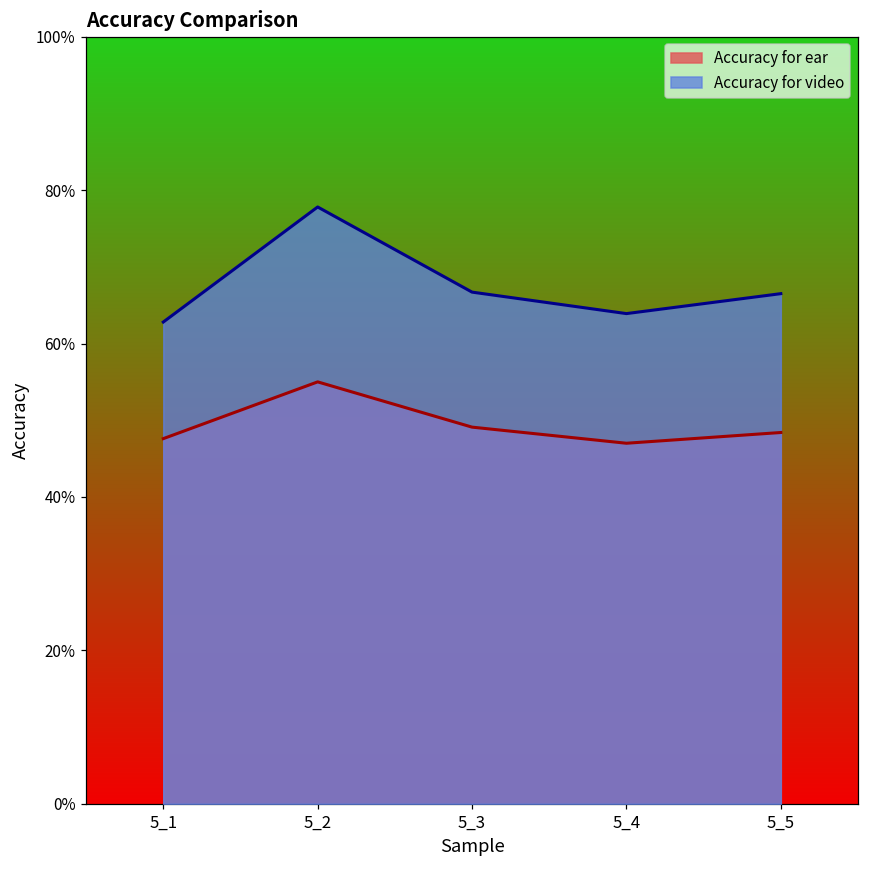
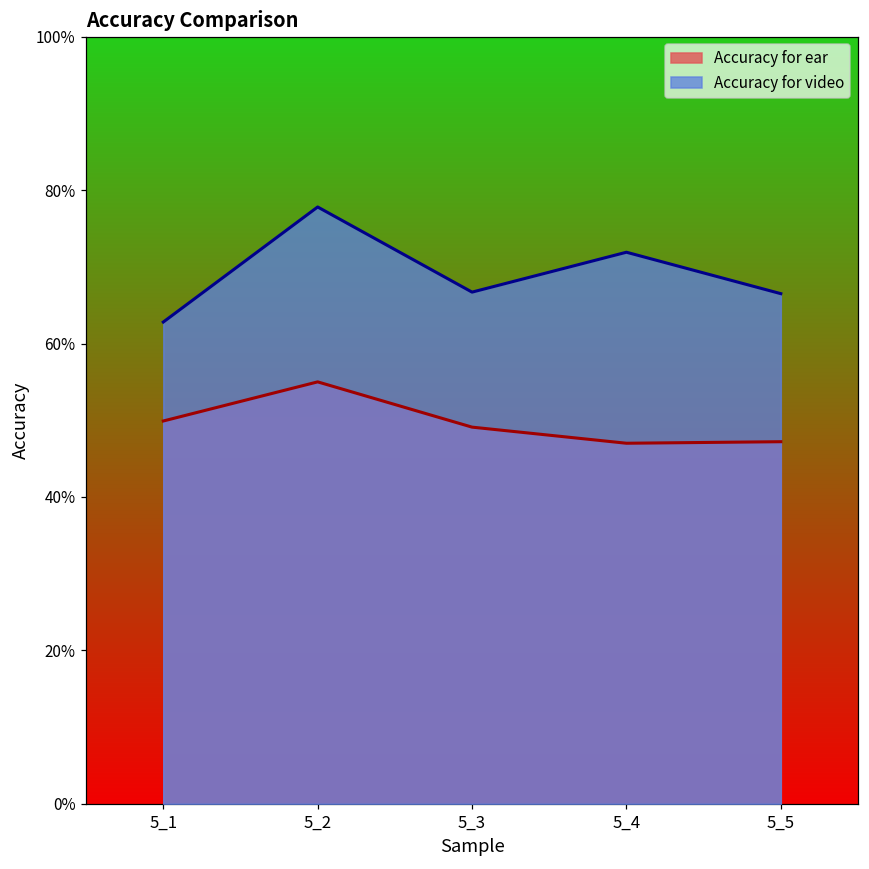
Accuracy for ear, 5_1: 48% -> 50%
Accuracy for video, 5_4: 64% -> 72%
Accuracy for ear, 5_5: 48% -> 47%
